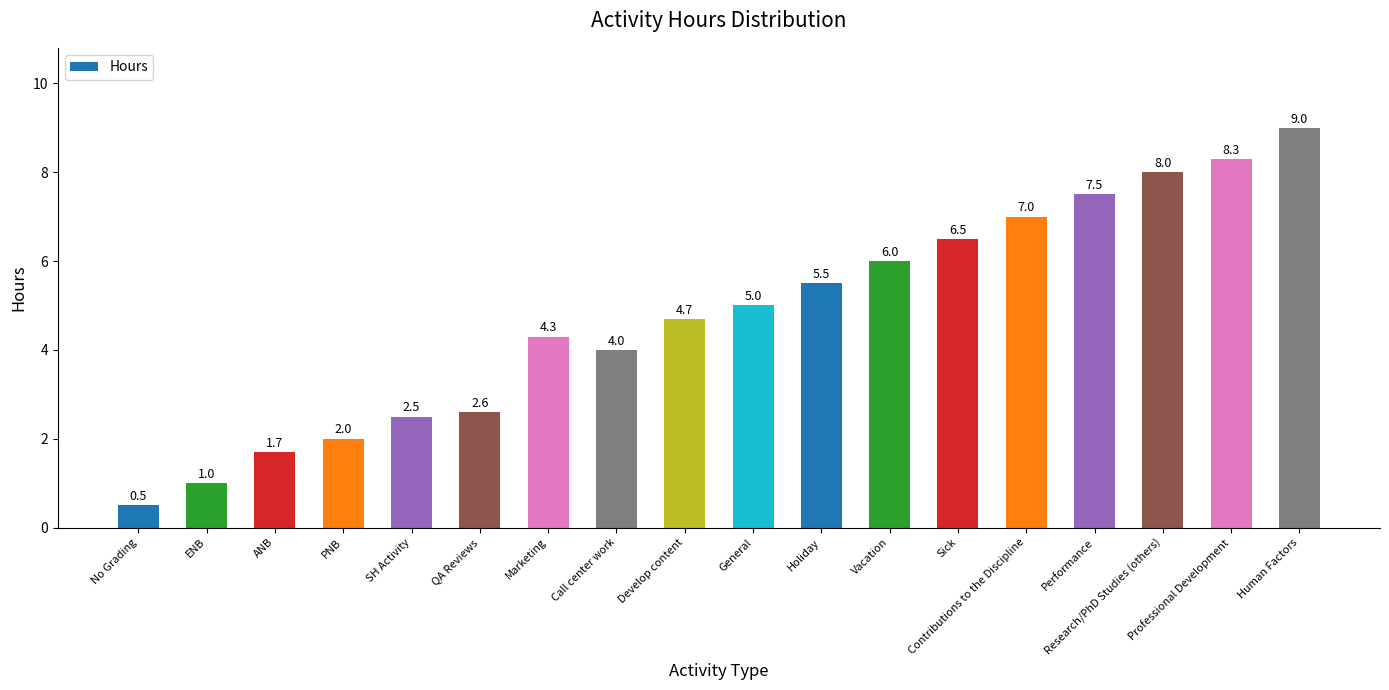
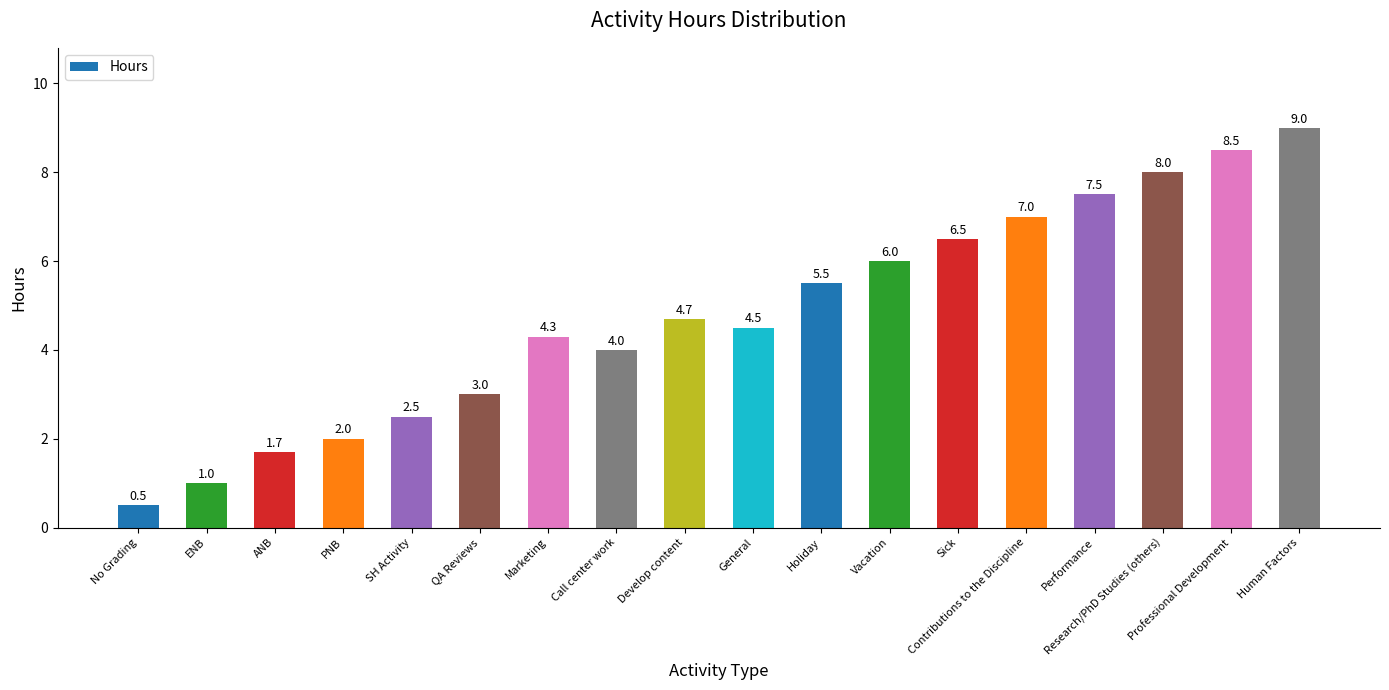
QA Reviews: 2.6 -> 3.0
General: 5.0 -> 4.5
Professional Development: 8.3 -> 8.5
